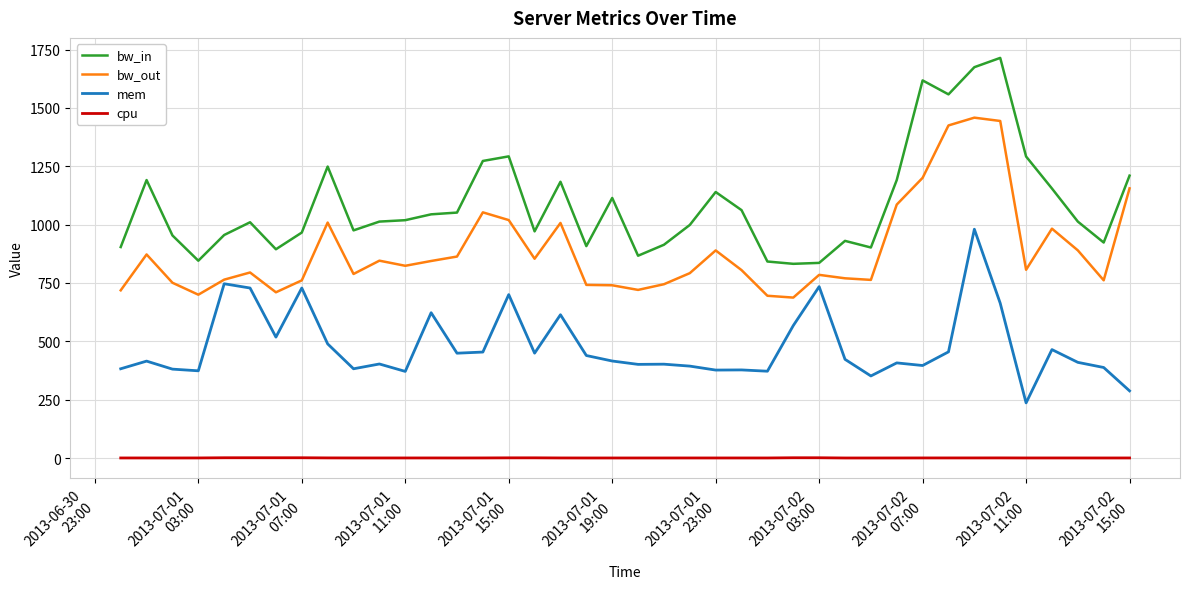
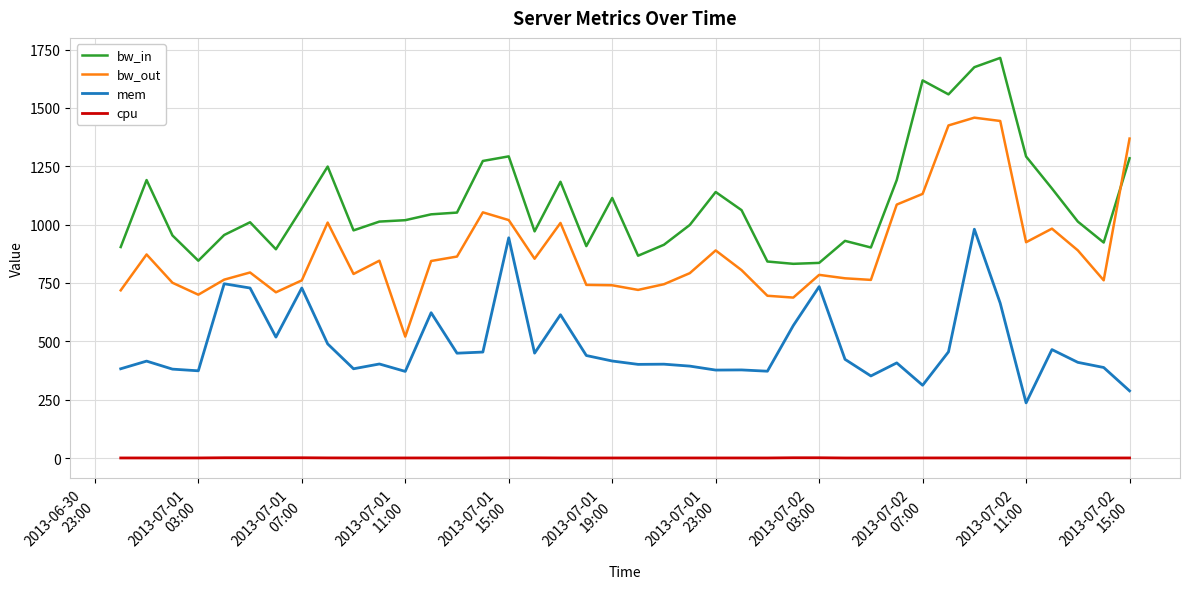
bw_in, 2013-07-01 07:00: 970 -> 1070
bw_out, 2013-07-01 11:00: 820 -> 520
mem, 2013-07-01 15:00: 700 -> 940
bw_out, 2013-07-02 07:00: 1200 -> 1130
mem, 2013-07-02 07:00: 400 -> 310
bw_out, 2013-07-02 11:00: 810 -> 920
bw_in, 2013-07-02 15:00: 1210 -> 1280
bw_out, 2013-07-02 15:00: 1160 -> 1370
